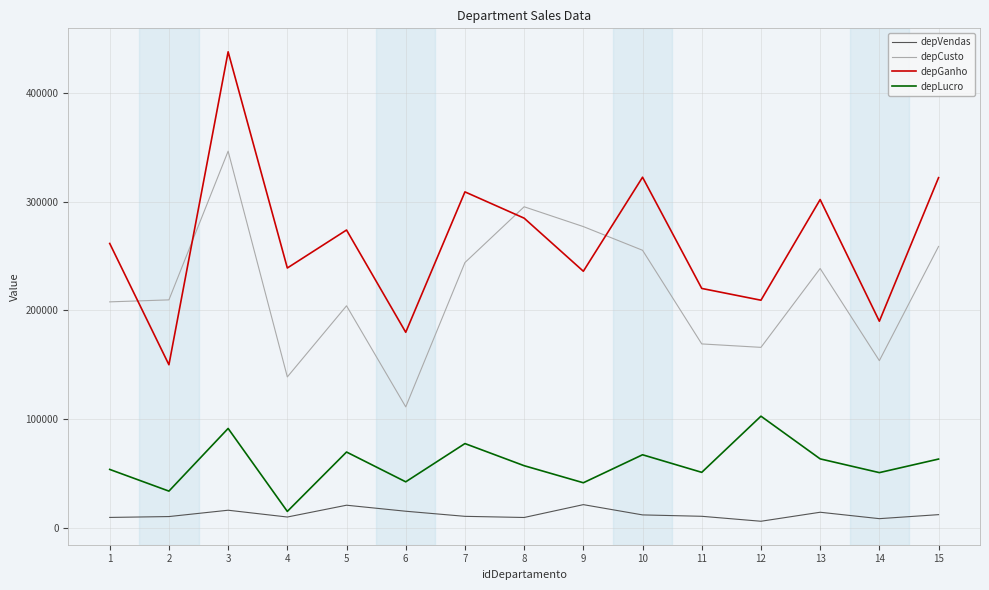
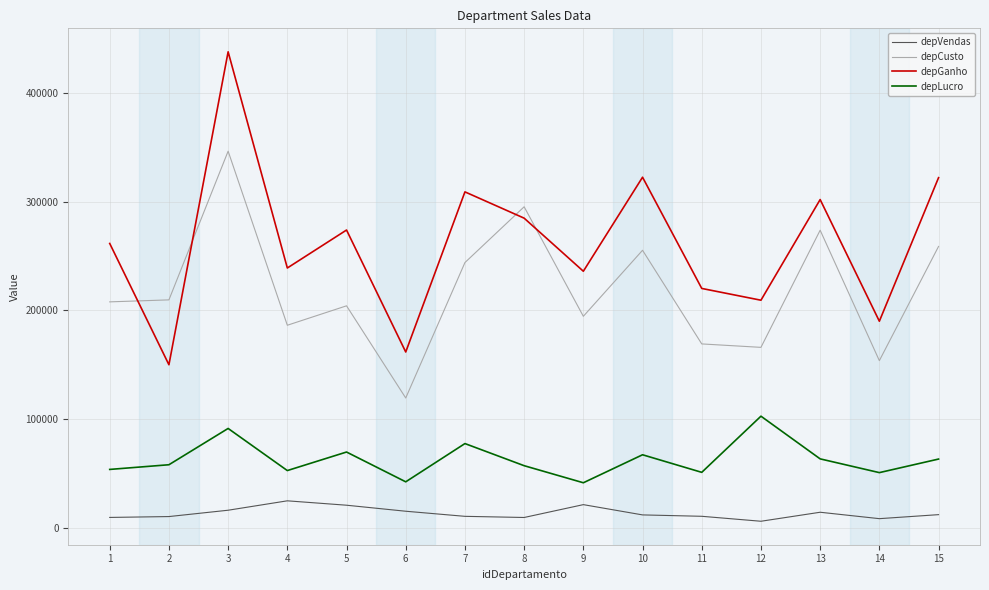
depLucro, 2: 34000 -> 58000
depVendas, 4: 10000 -> 25000
depCusto, 4: 139000 -> 186000
depLucro, 4: 15000 -> 53000
depCusto, 6: 111000 -> 119000
depGanho, 6: 180000 -> 162000
depCusto, 9: 277000 -> 194000
depCusto, 13: 238000 -> 274000
